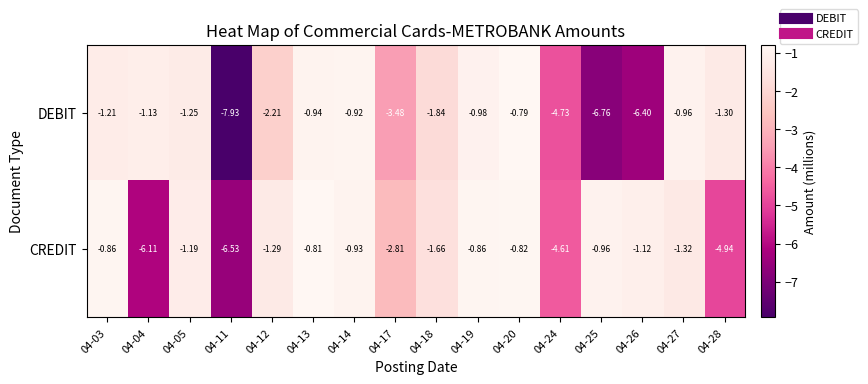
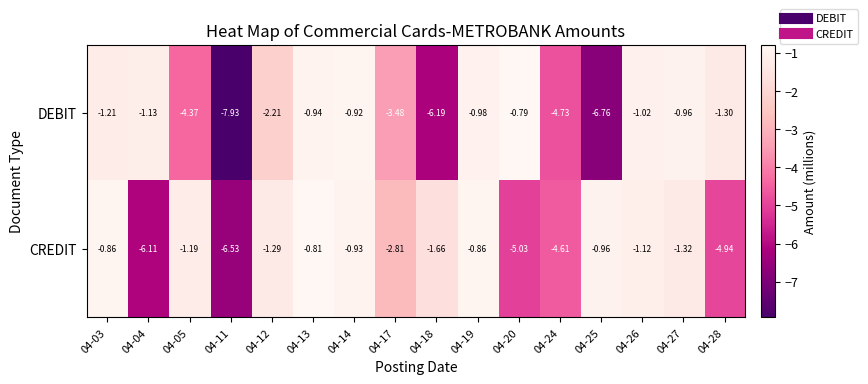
DEBIT, 04-05: -1.25 -> -4.37
DEBIT, 04-18: -1.84 -> -6.19
DEBIT, 04-26: -6.40 -> -1.02
CREDIT, 04-20: -0.82 -> -5.03
